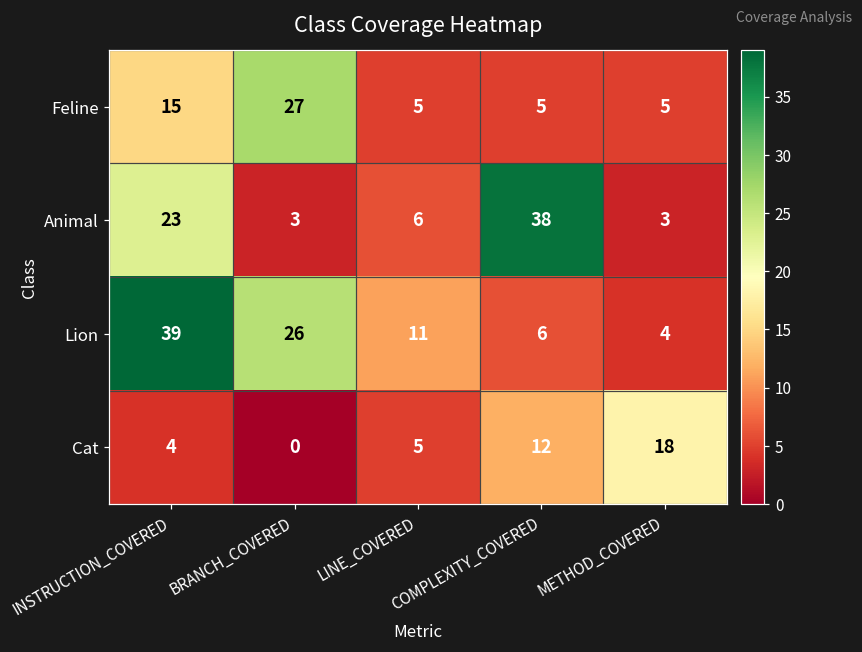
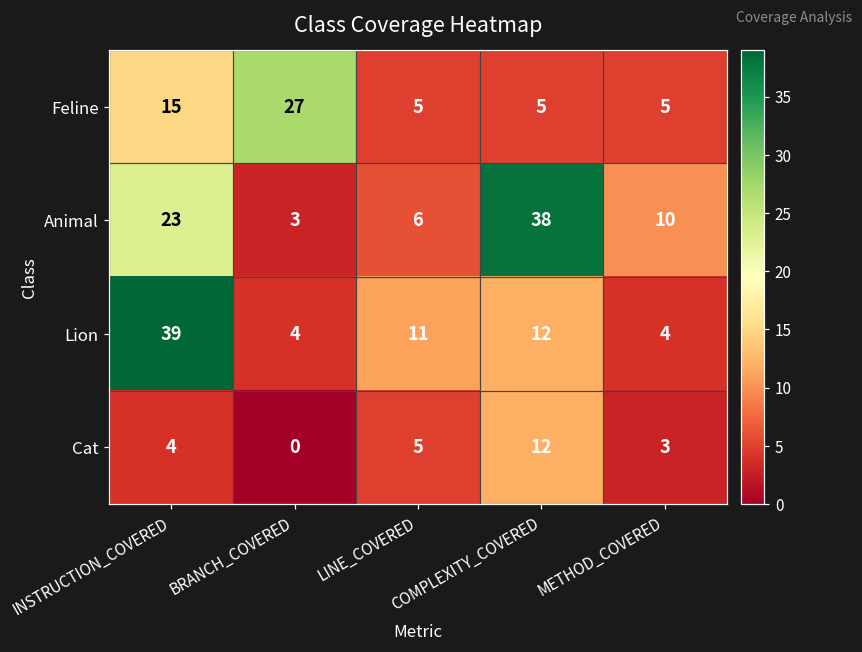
Animal, METHOD_COVERED: 3 -> 10
Lion, BRANCH_COVERED: 26 -> 4
Lion, COMPLEXITY_COVERED: 6 -> 12
Cat, METHOD_COVERED: 18 -> 3
